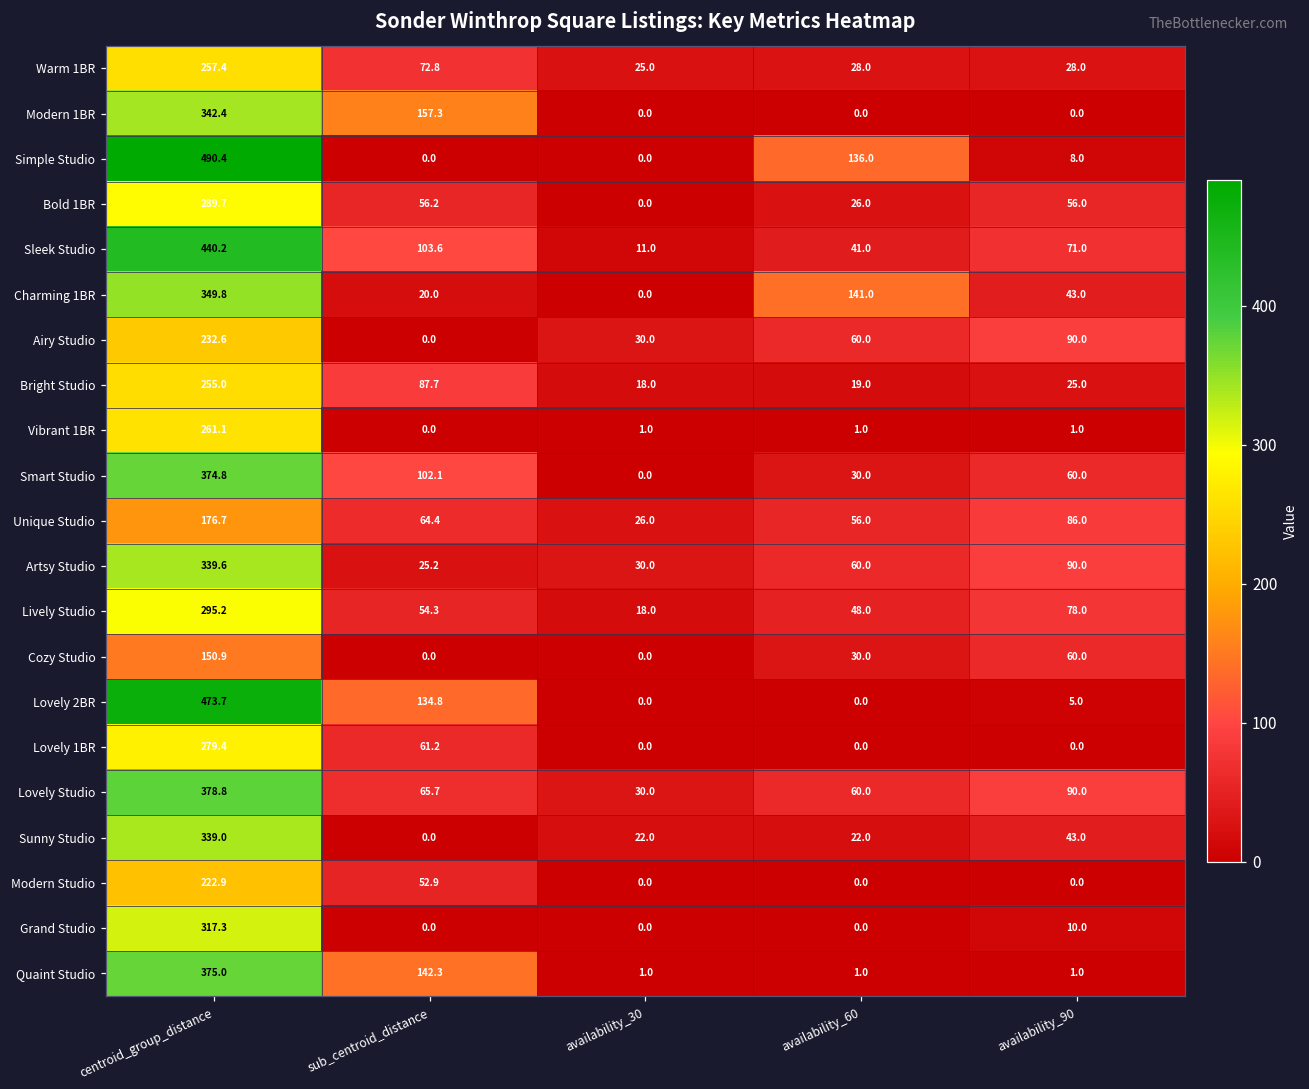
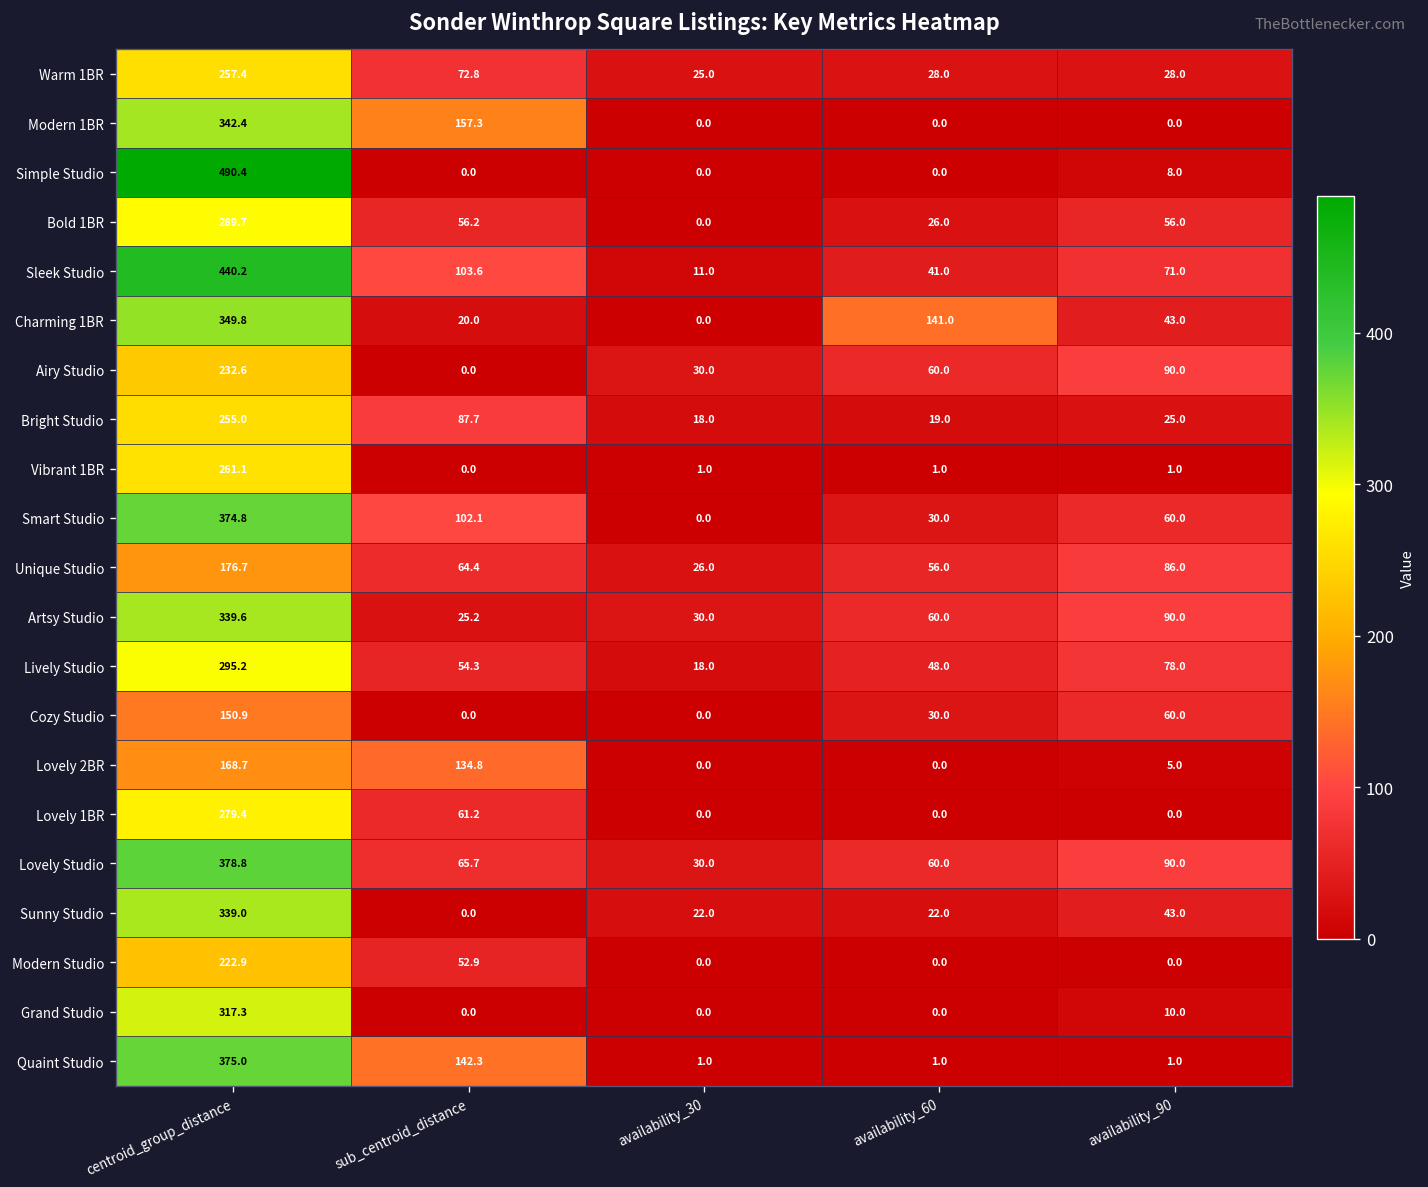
Simple Studio, availability_60: 136.0 -> 0.0
Lovely 2BR, centroid_group_distance: 473.7 -> 168.7
